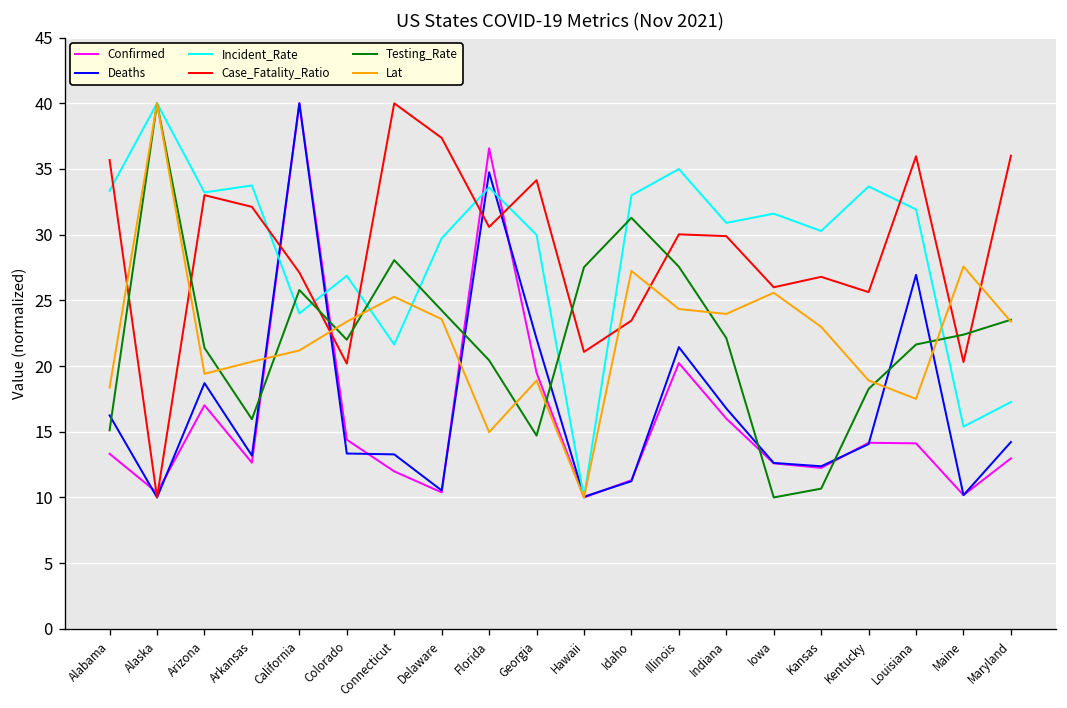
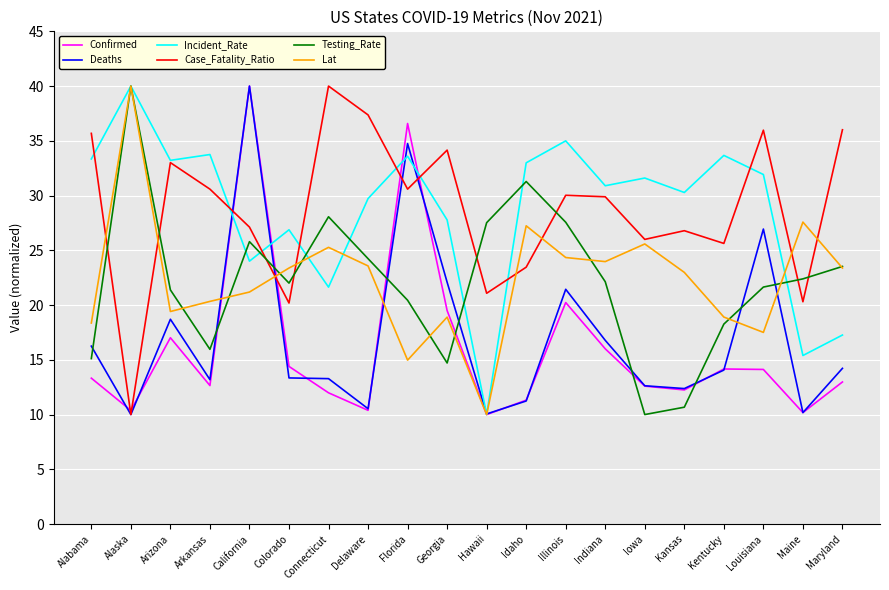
Case_Fatality_Ratio, Arkansas: 32.1 -> 30.6
Incident_Rate, Georgia: 30.0 -> 27.8
